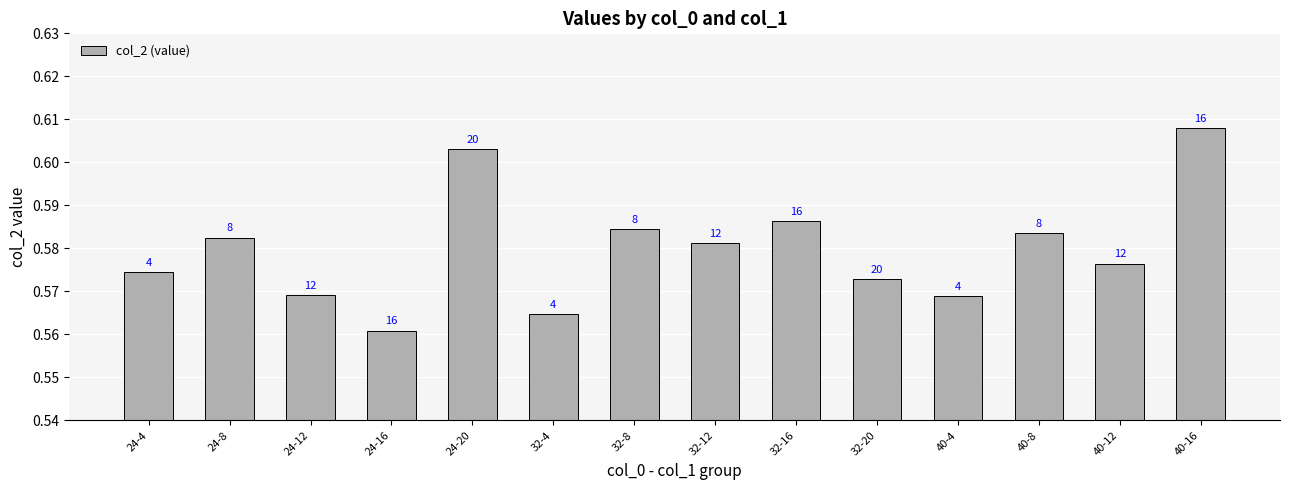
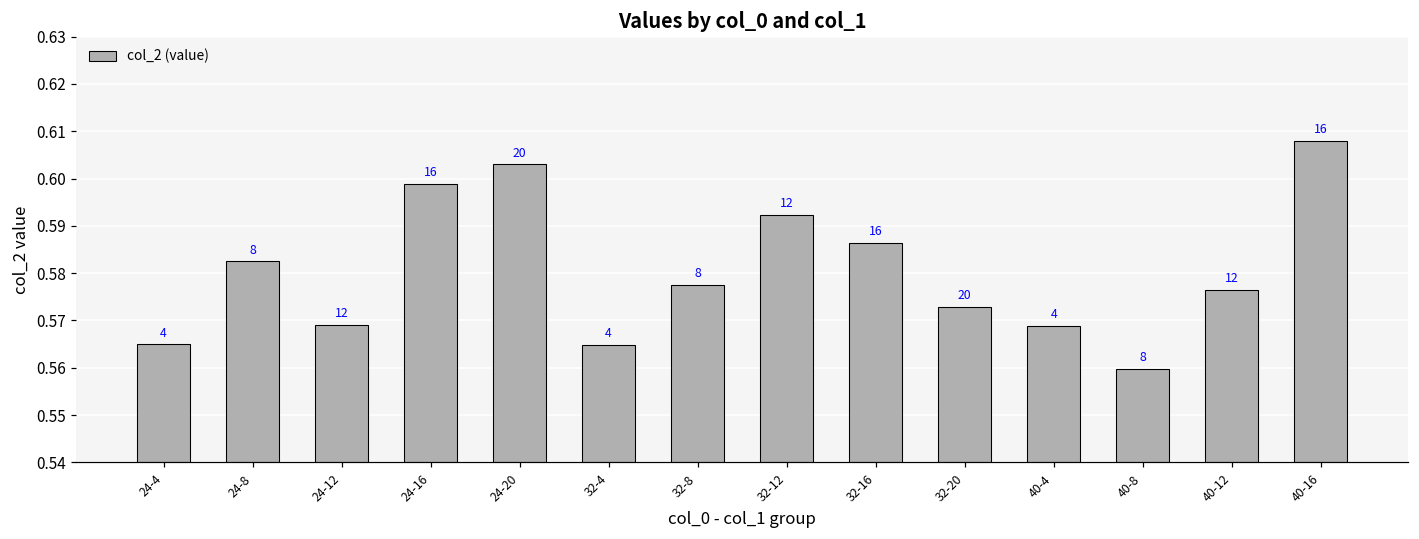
24-4: 0.574 -> 0.565
24-16: 0.561 -> 0.599
32-8: 0.584 -> 0.577
32-12: 0.581 -> 0.592
40-8: 0.584 -> 0.560
